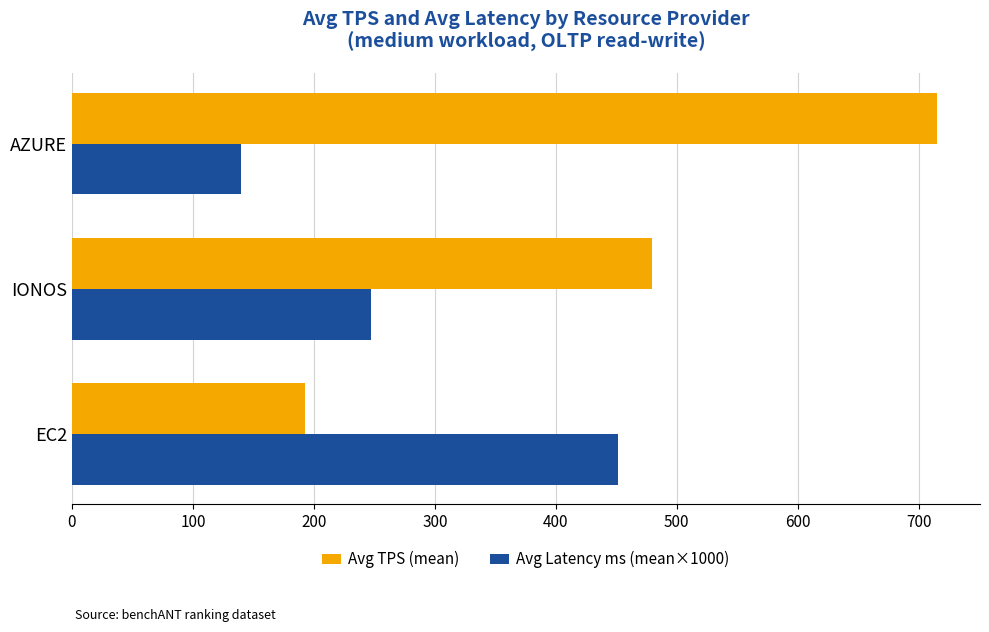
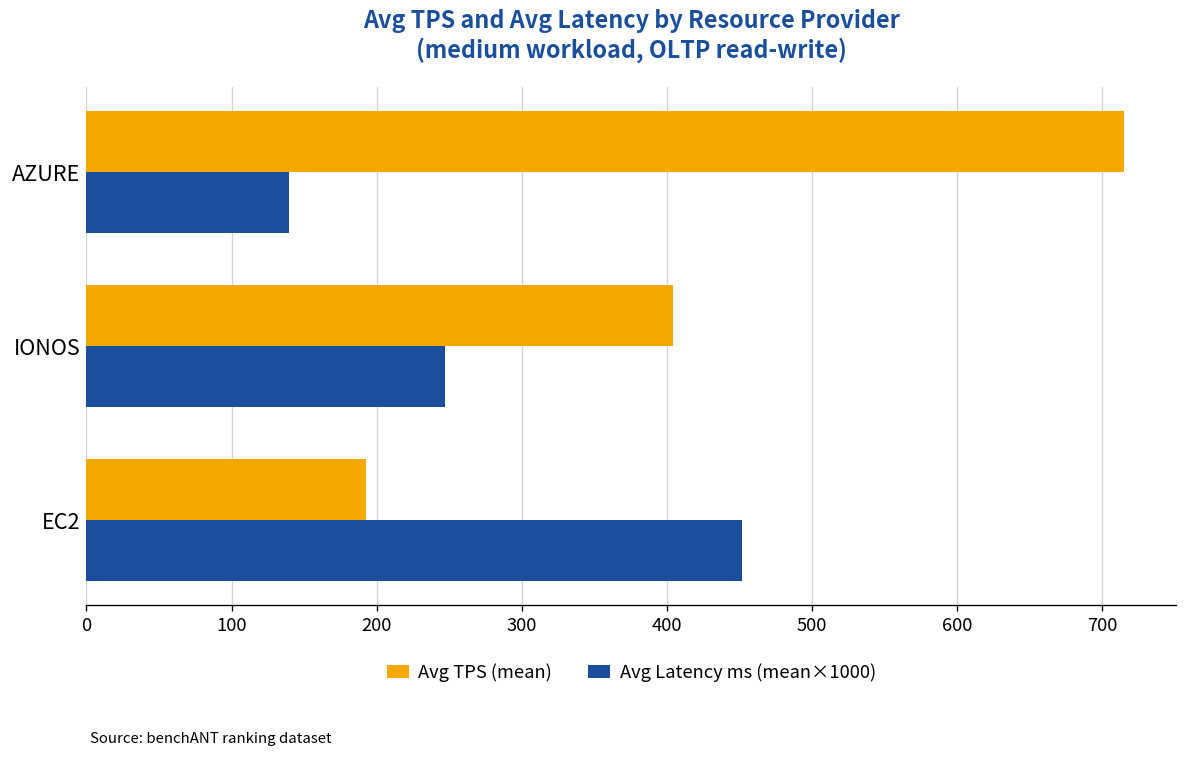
Avg TPS (mean), IONOS: 479 -> 404
